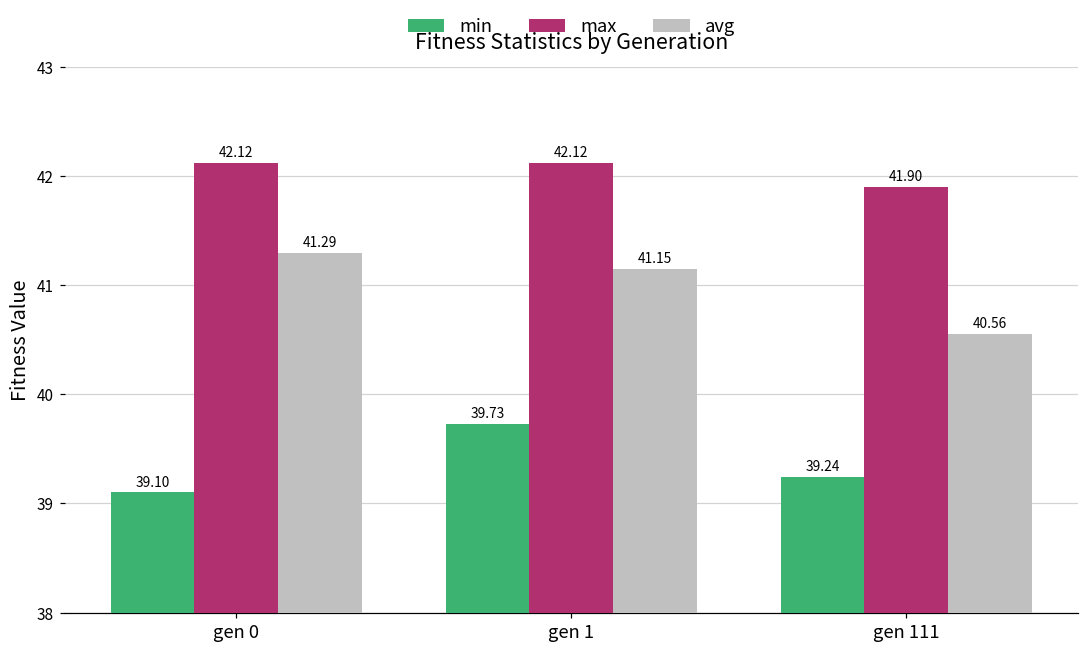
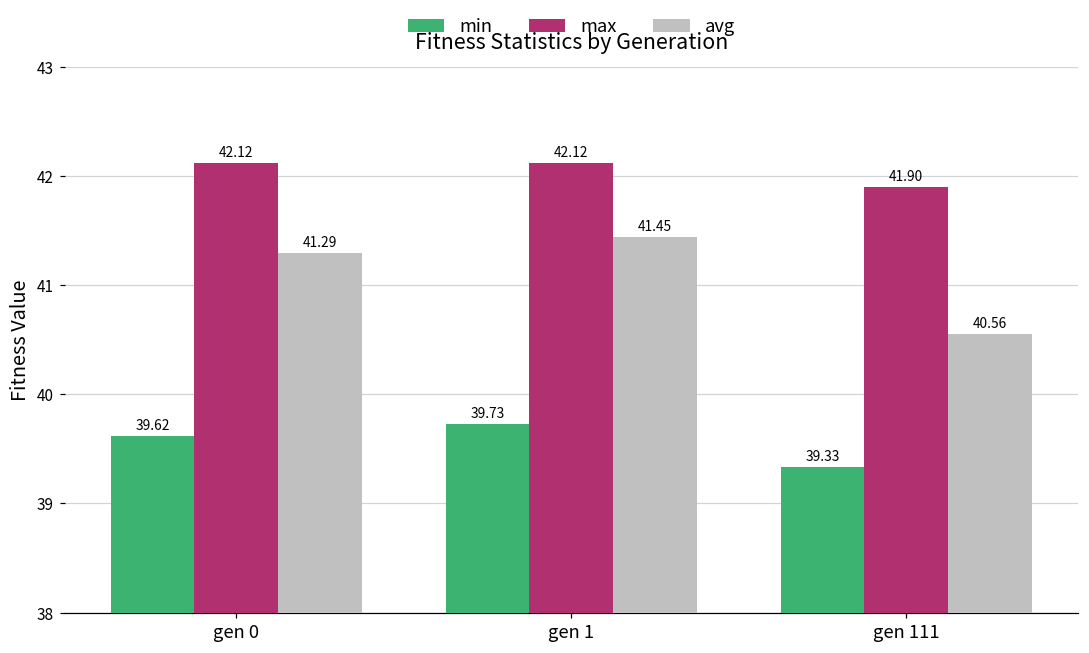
min, gen 0: 39.10 -> 39.62
avg, gen 1: 41.15 -> 41.45
min, gen 111: 39.24 -> 39.33
